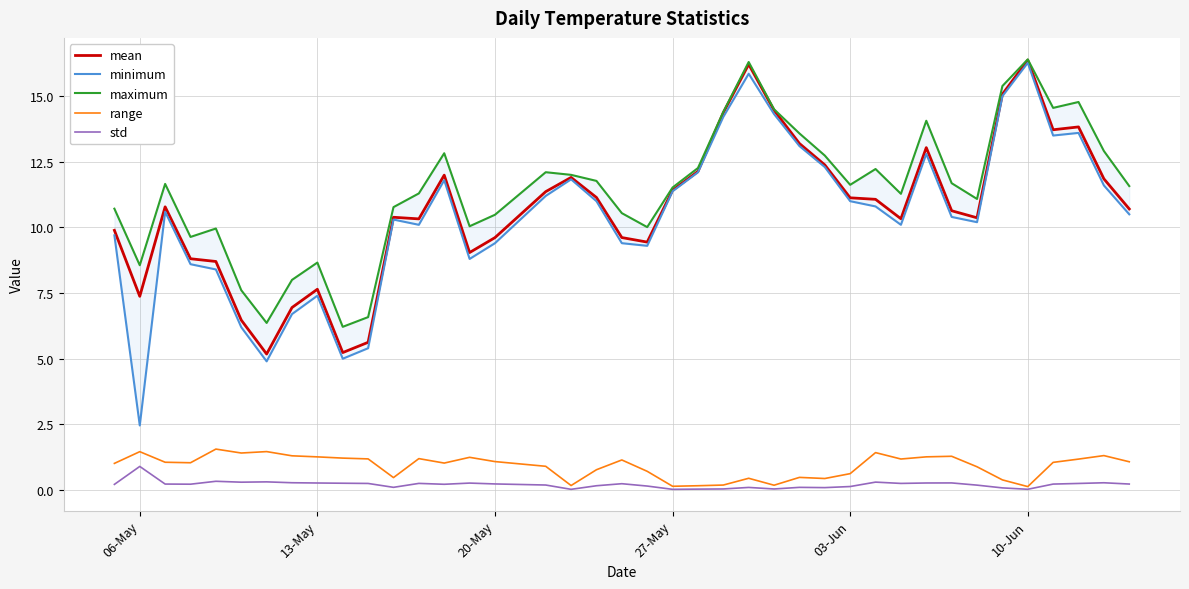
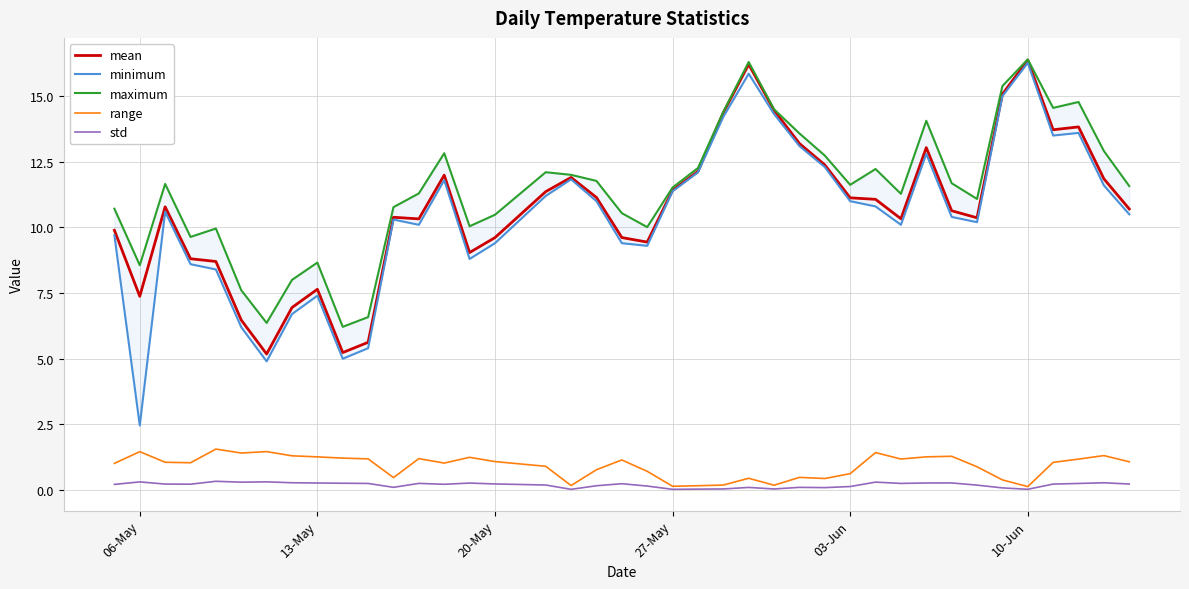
std, 06-May: 0.9 -> 0.3
